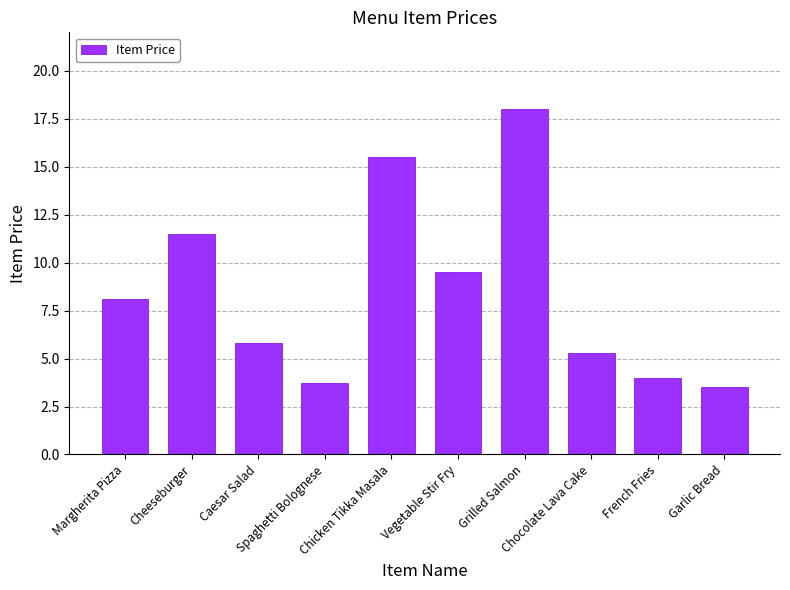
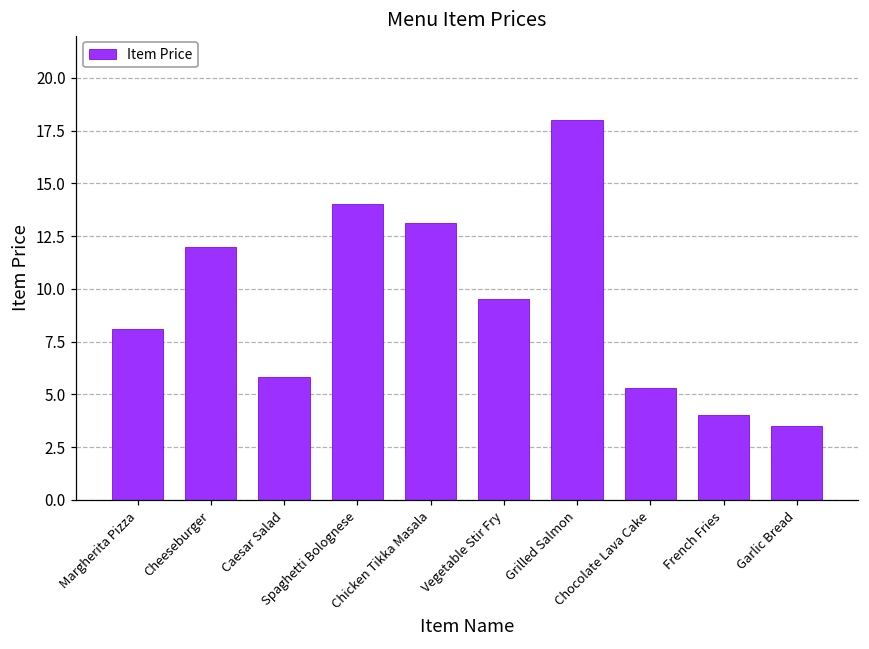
Cheeseburger: 11.5 -> 12.0
Spaghetti Bolognese: 3.7 -> 14.0
Chicken Tikka Masala: 15.5 -> 13.1
